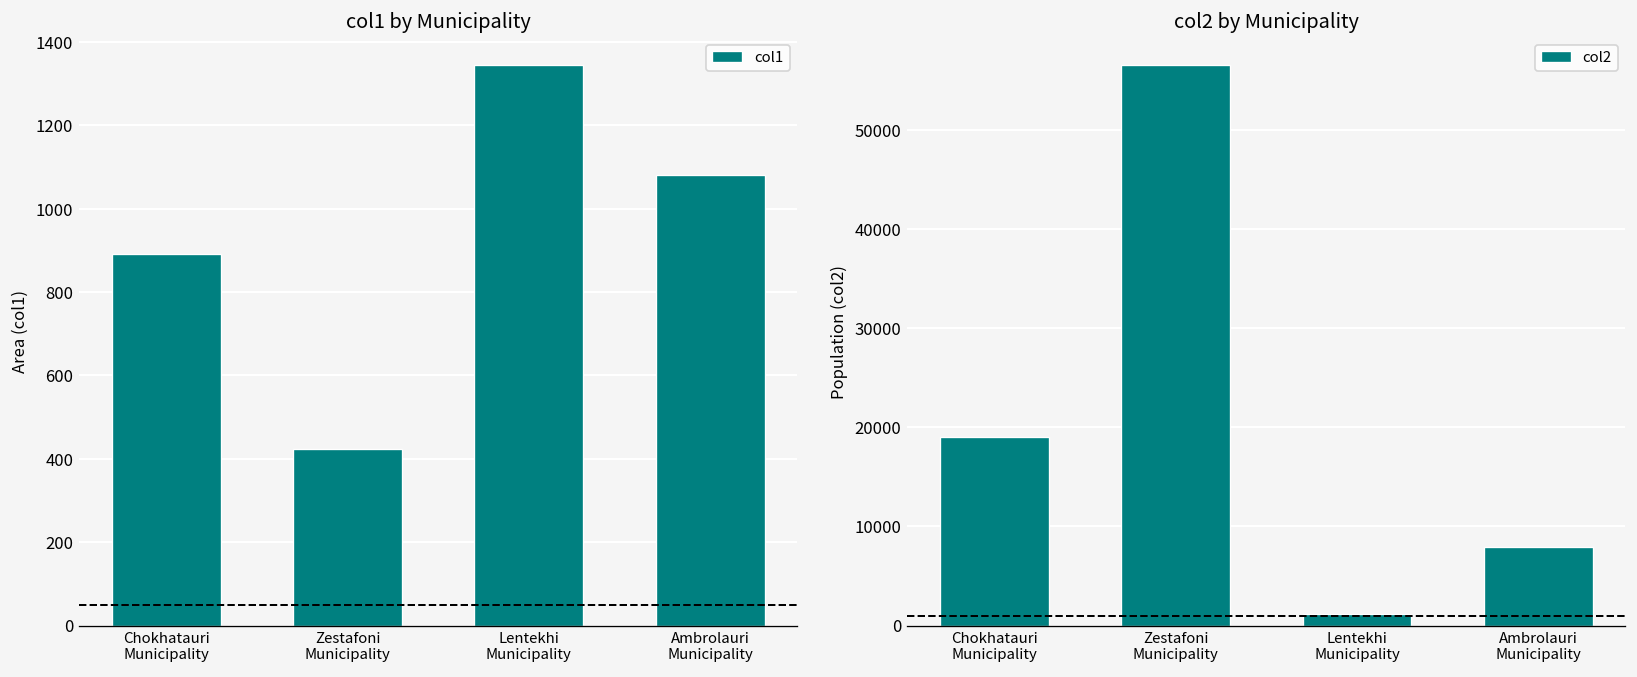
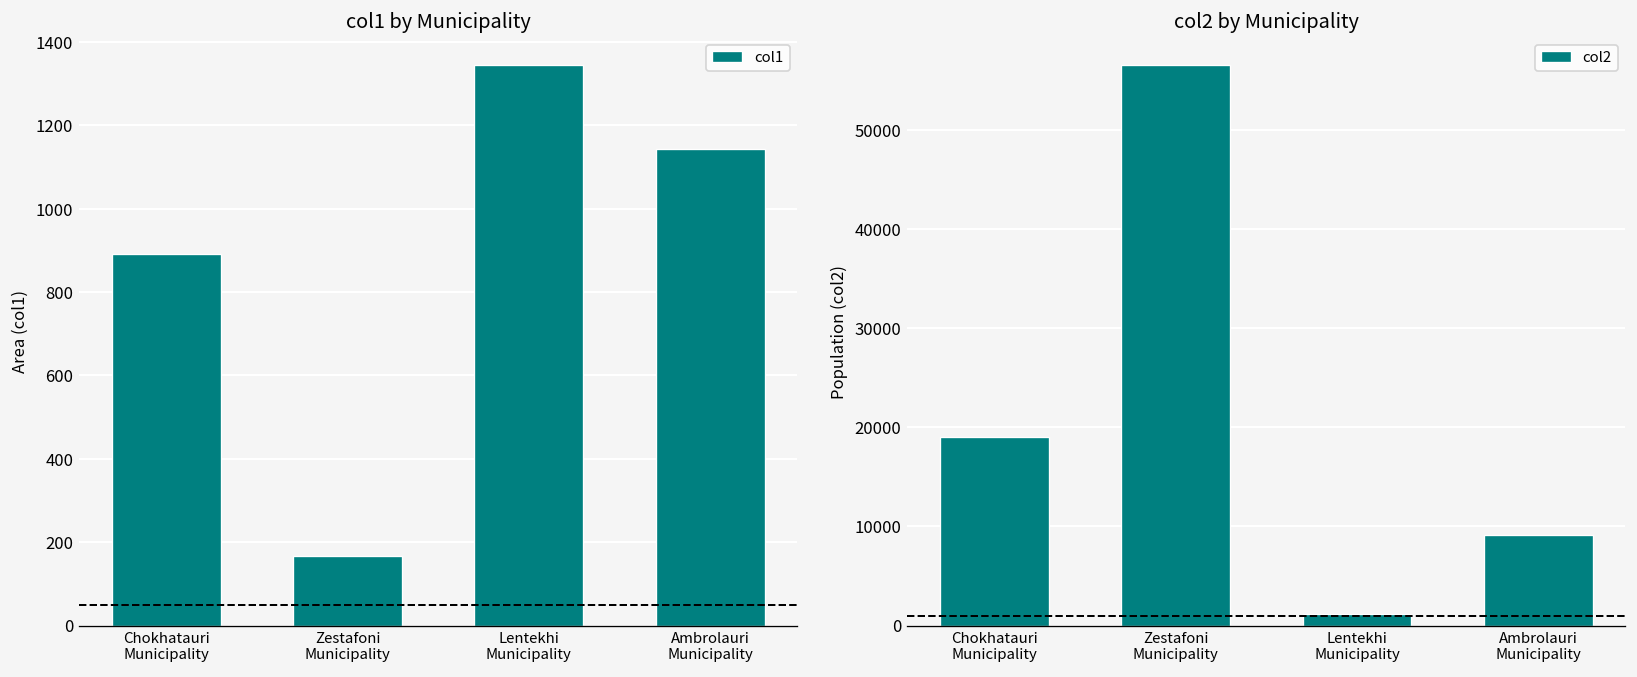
col1 by Municipality, Zestafoni Municipality: 420 -> 170
col1 by Municipality, Ambrolauri Municipality: 1080 -> 1140
col2 by Municipality, Ambrolauri Municipality: 8000 -> 9000
